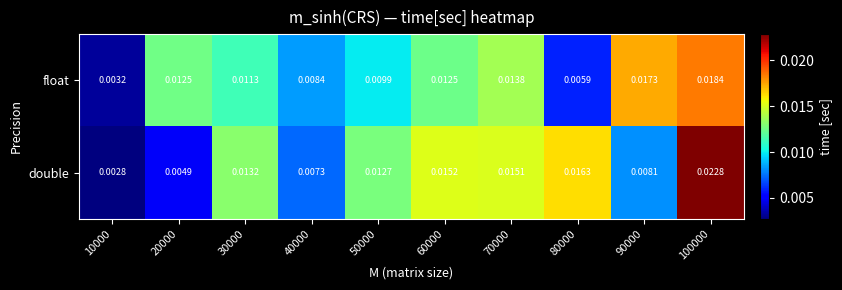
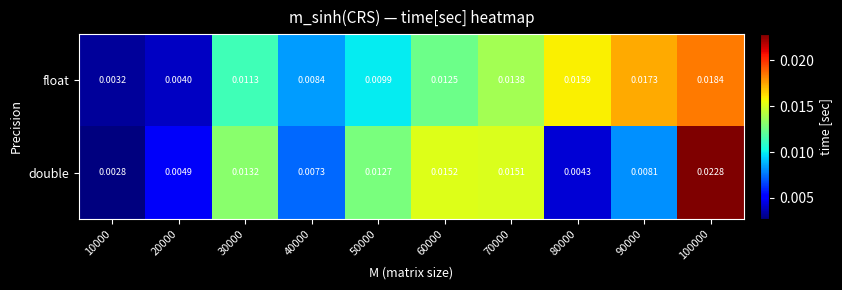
float, 20000: 0.0125 -> 0.0040
float, 80000: 0.0059 -> 0.0159
double, 80000: 0.0163 -> 0.0043
